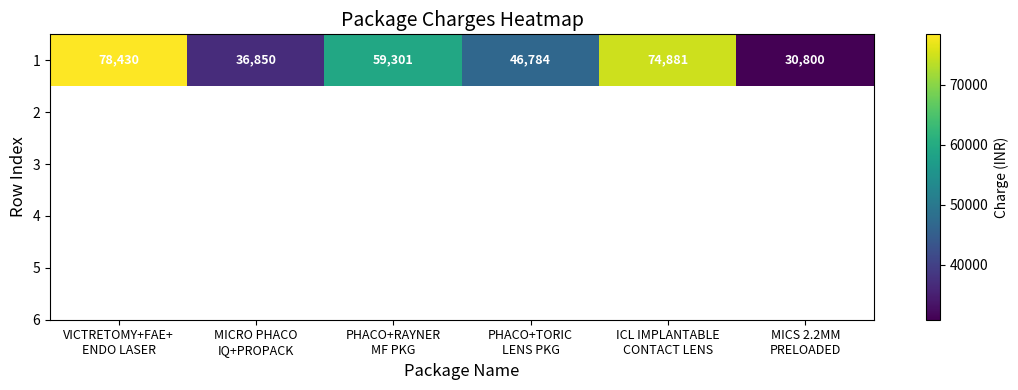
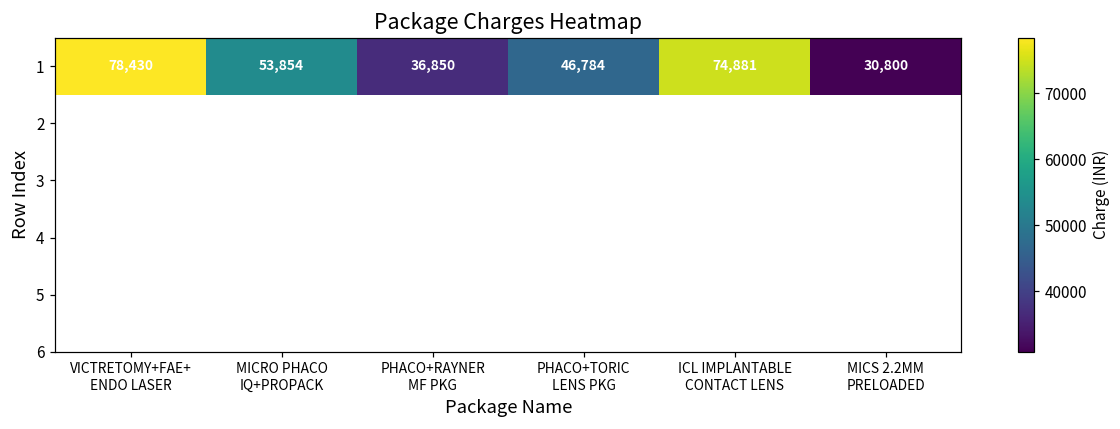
1, MICRO PHACO IQ+PROPACK: 36,850 -> 53,854
1, PHACO+RAYNER MF PKG: 59,301 -> 36,850
